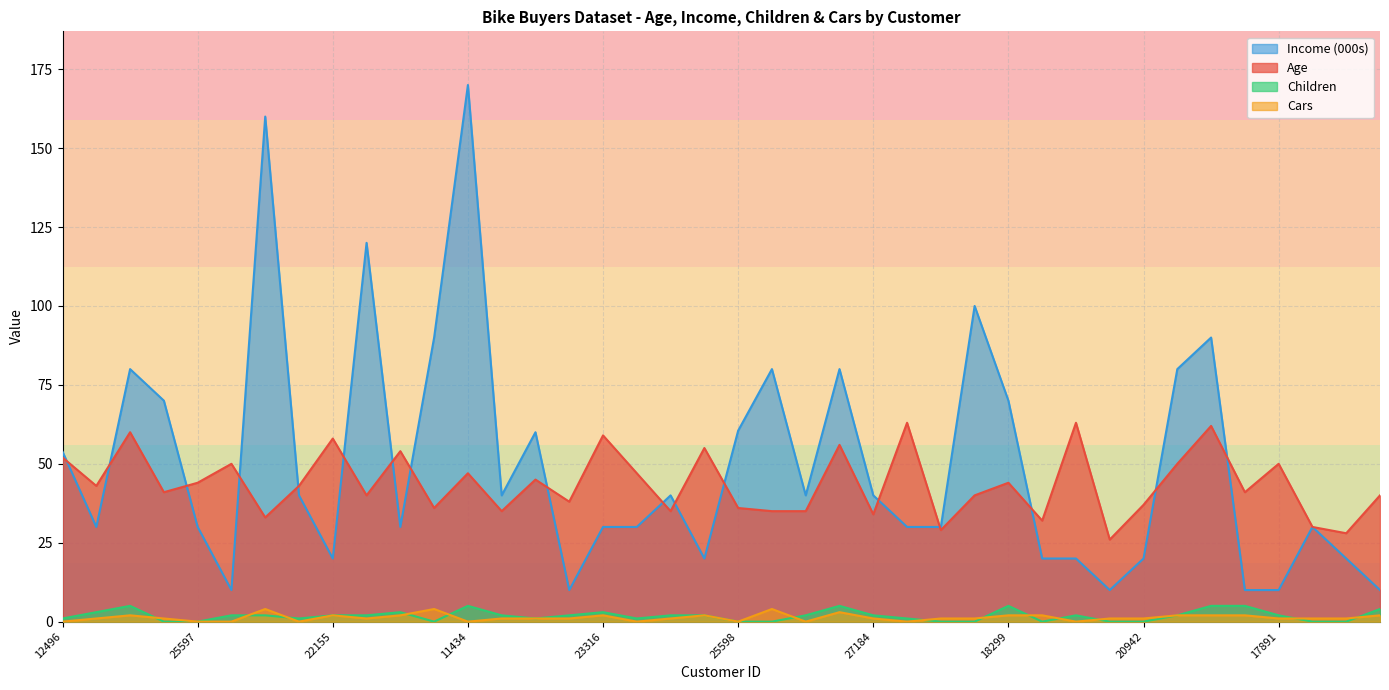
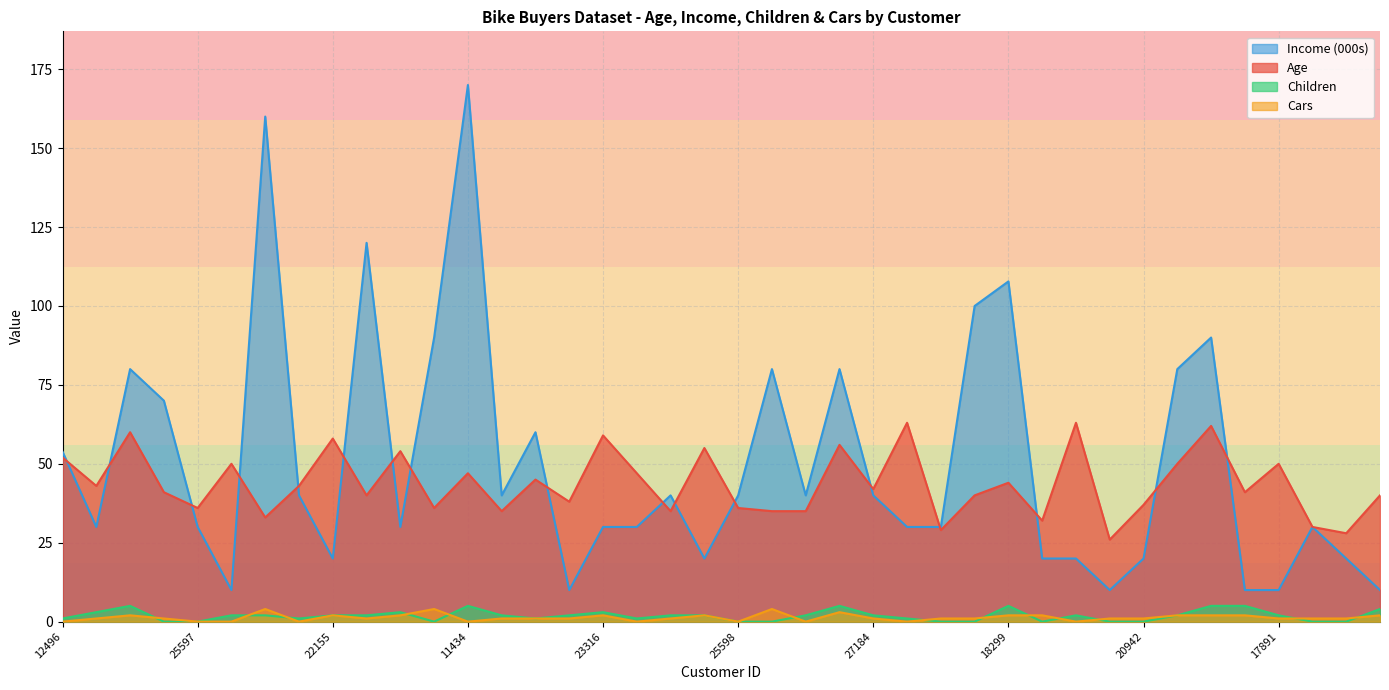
Age, 25597: 44 -> 36
Income (000s), 25598: 61 -> 40
Age, 27184: 34 -> 42
Income (000s), 18299: 70 -> 108
